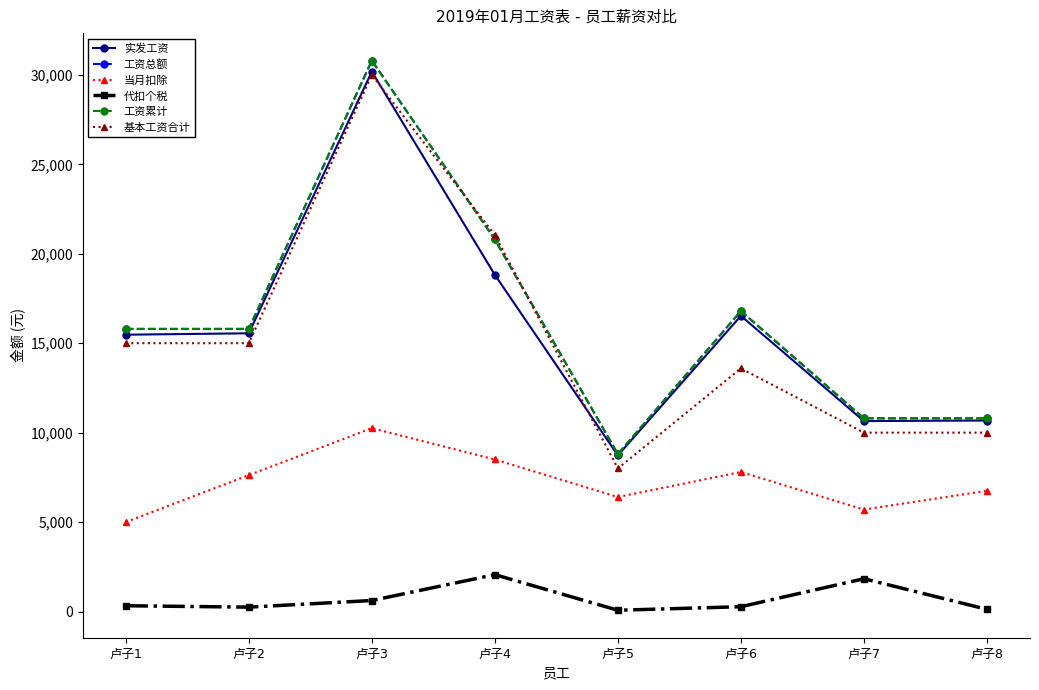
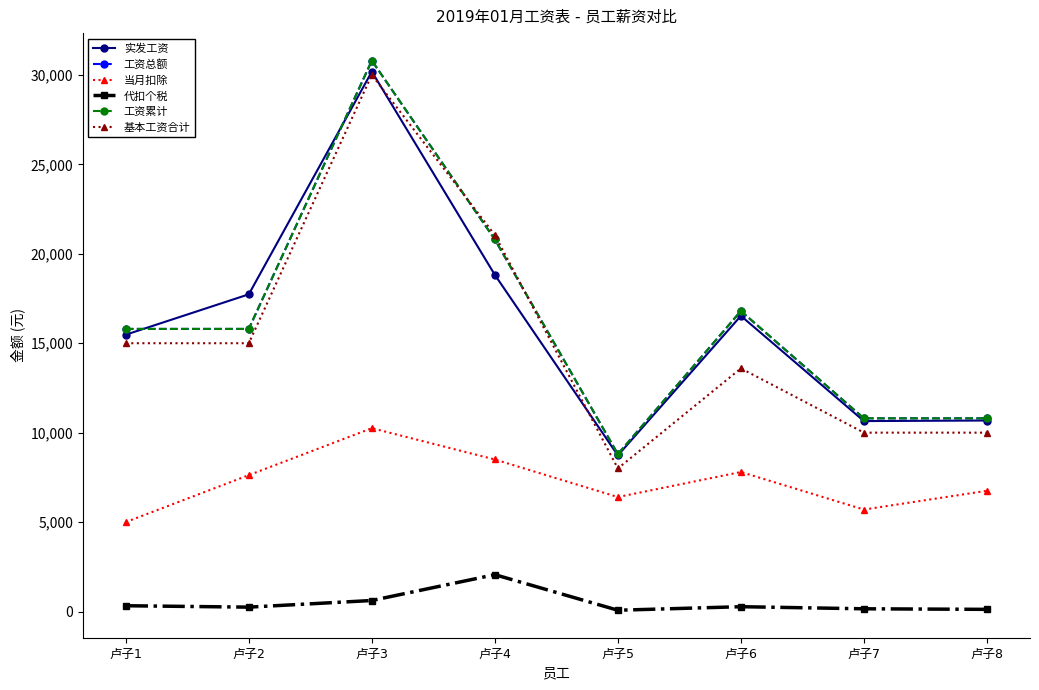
实发工资, 卢子2: 15,600 -> 17,700
代扣个税, 卢子7: 1,800 -> 200
